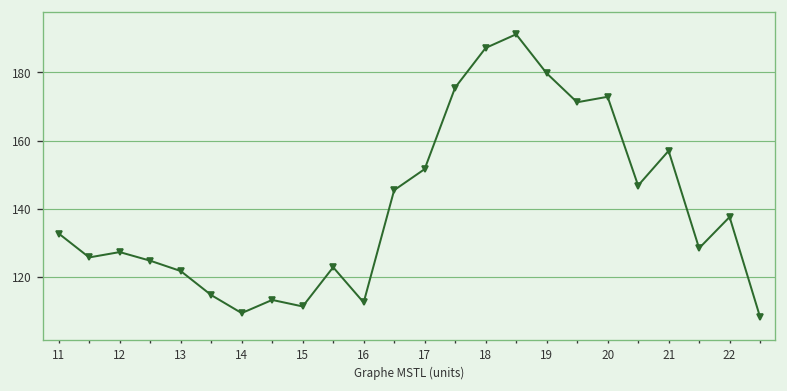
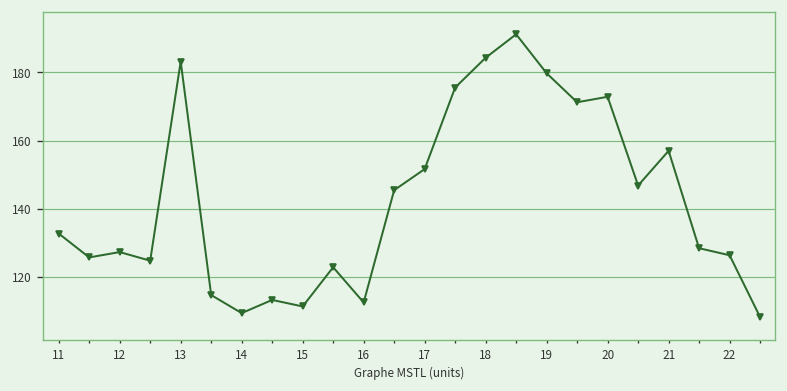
13: 122 -> 183
18: 187 -> 184
22: 138 -> 126
